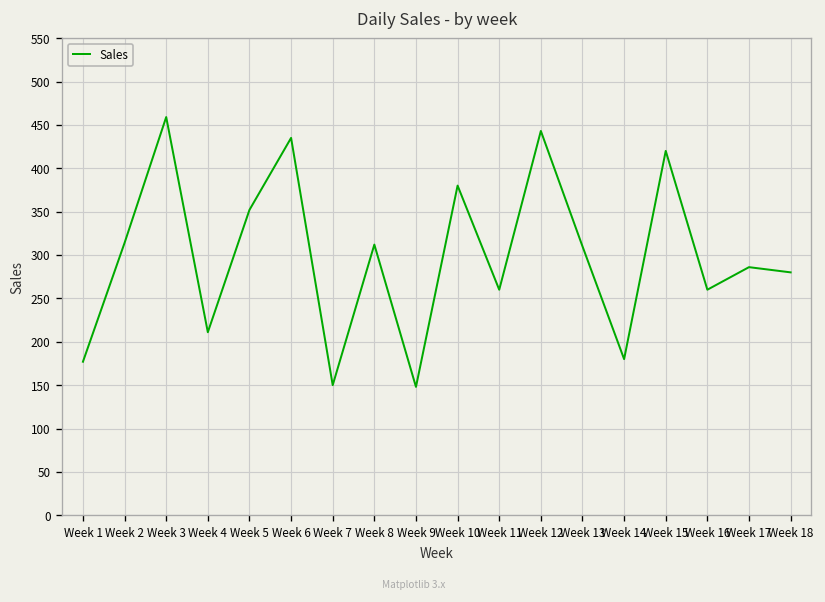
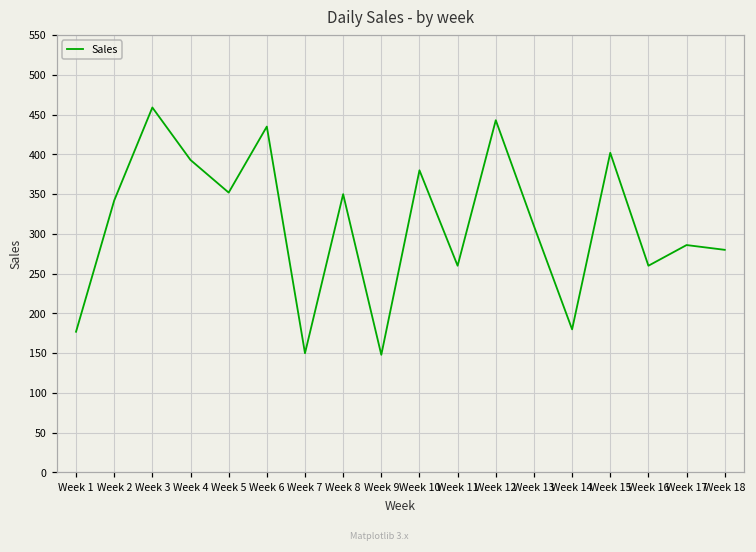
Week 2: 310 -> 340
Week 4: 210 -> 390
Week 8: 310 -> 350
Week 15: 420 -> 400
